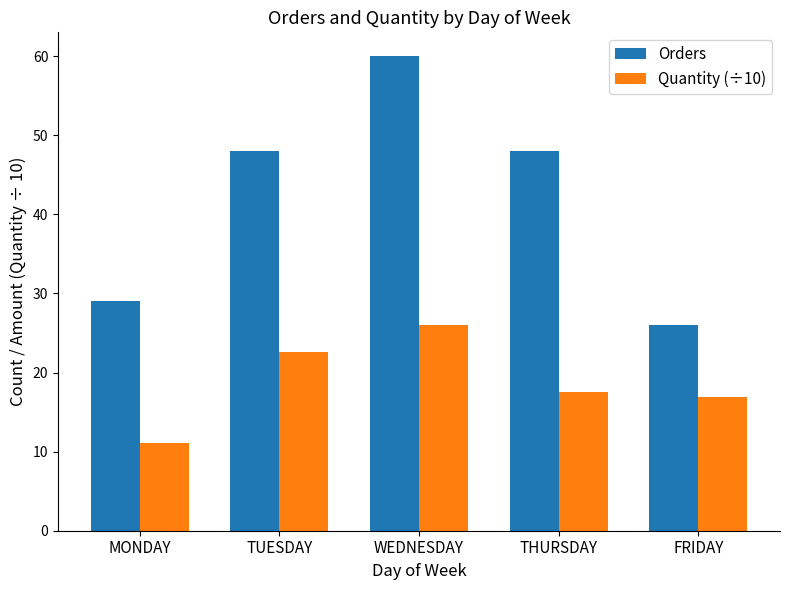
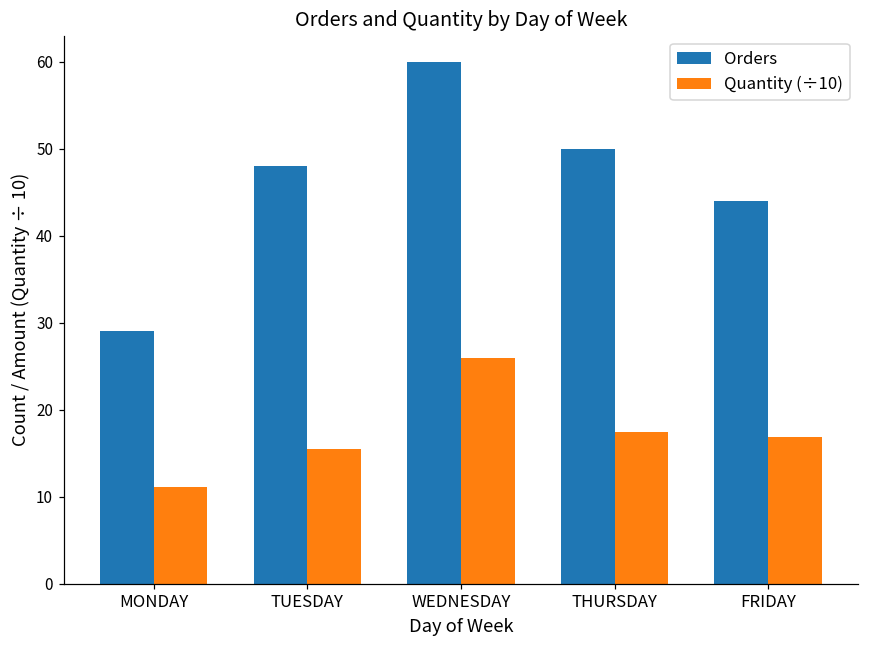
Quantity (÷10), TUESDAY: 23 -> 16
Orders, THURSDAY: 48 -> 50
Orders, FRIDAY: 26 -> 44
